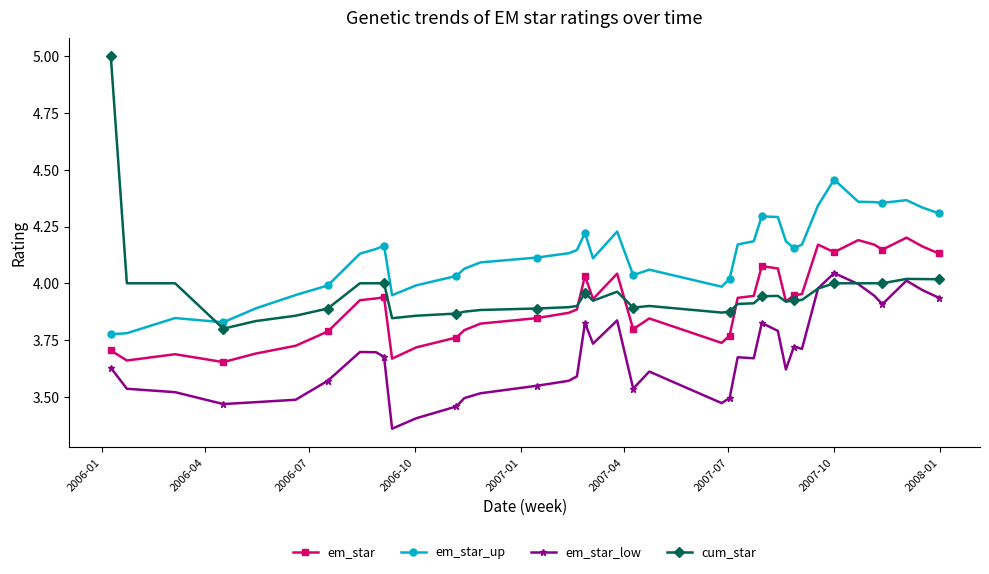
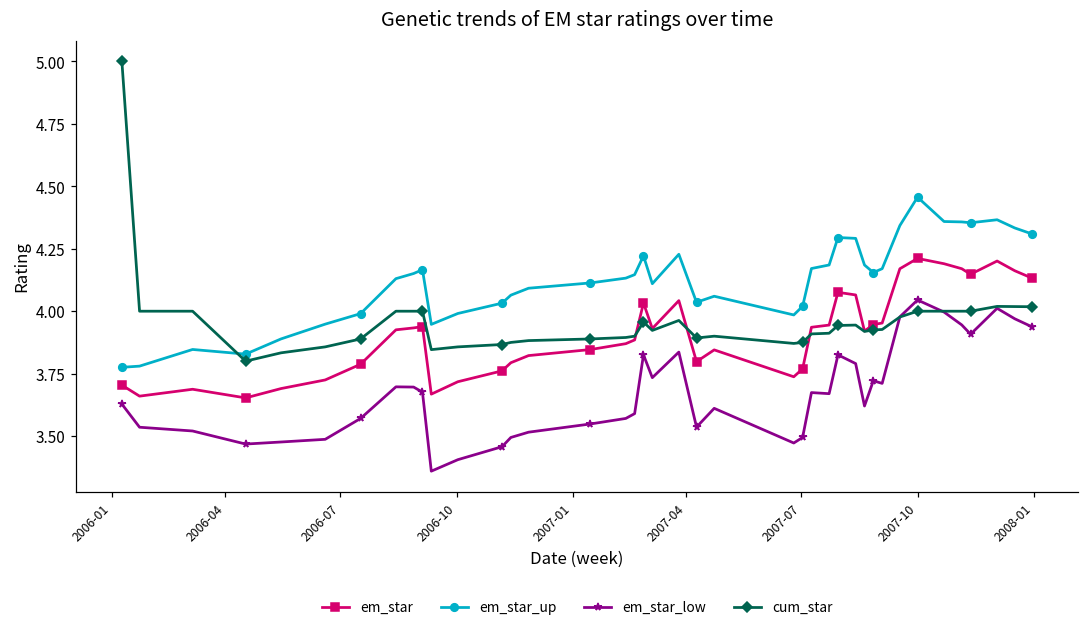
em_star, 2007-10: 4.14 -> 4.21
